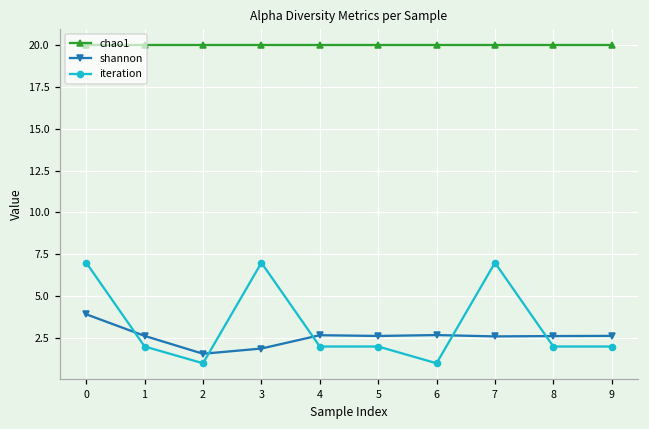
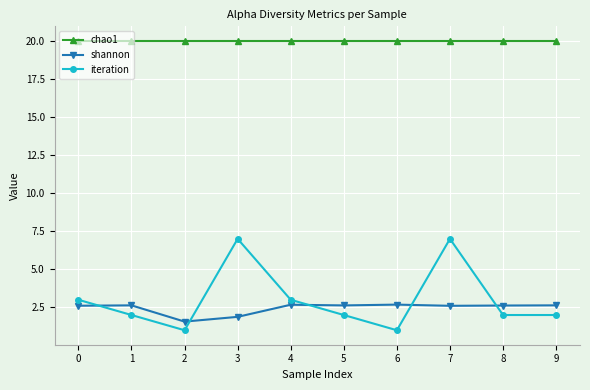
shannon, 0: 3.9 -> 2.6
iteration, 0: 7 -> 3
iteration, 4: 2 -> 3
